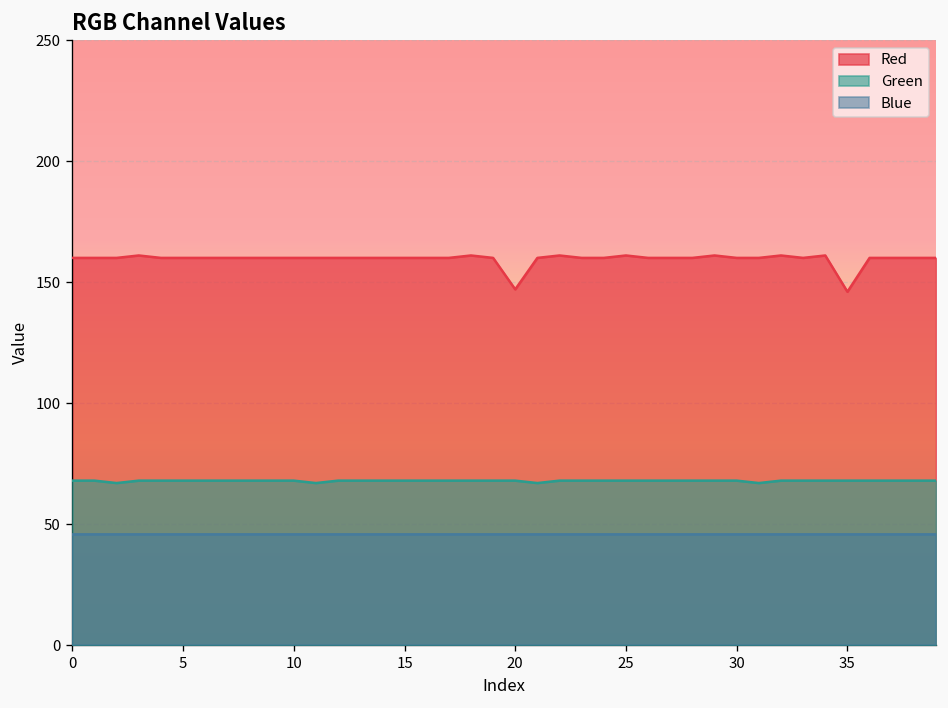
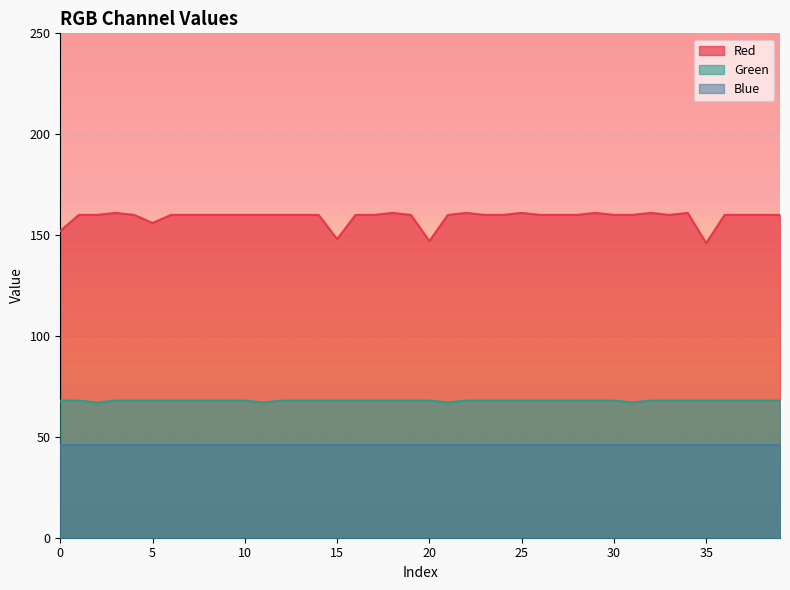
Red, 0: 160 -> 152
Red, 5: 160 -> 156
Red, 15: 160 -> 148
